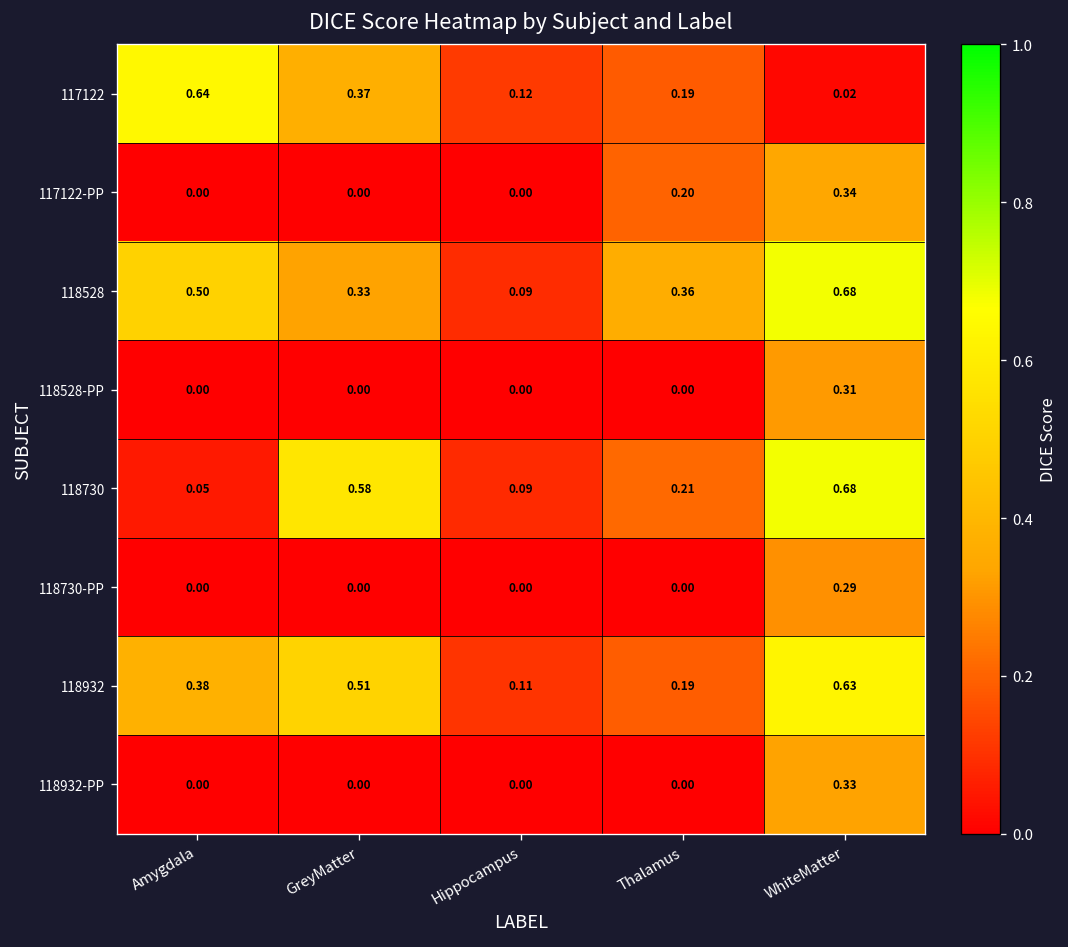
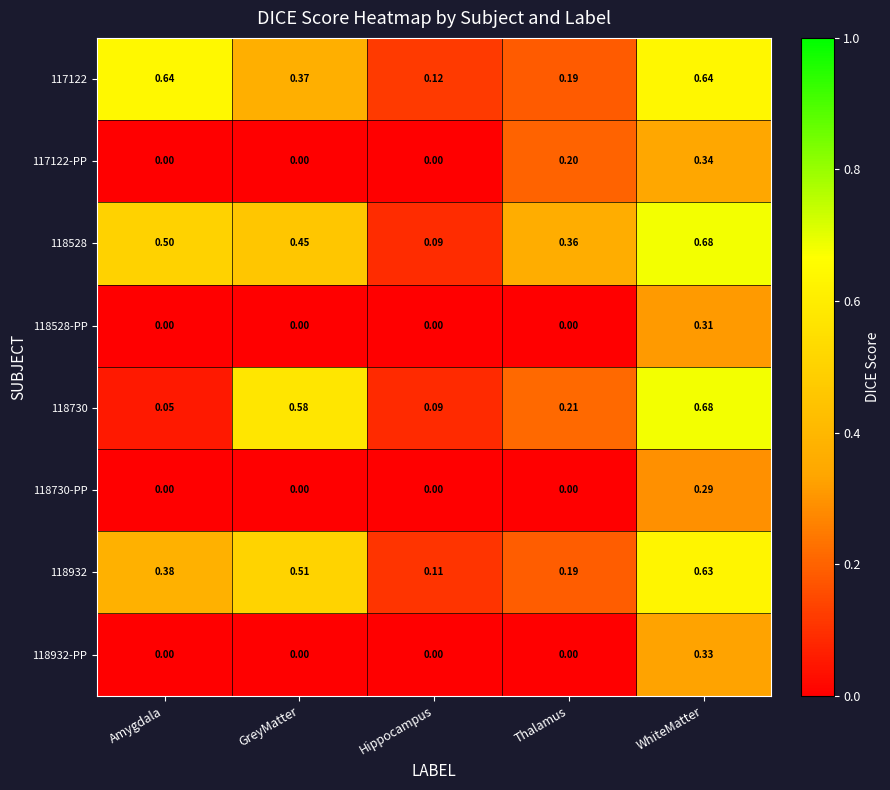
117122, WhiteMatter: 0.02 -> 0.64
118528, GreyMatter: 0.33 -> 0.45
